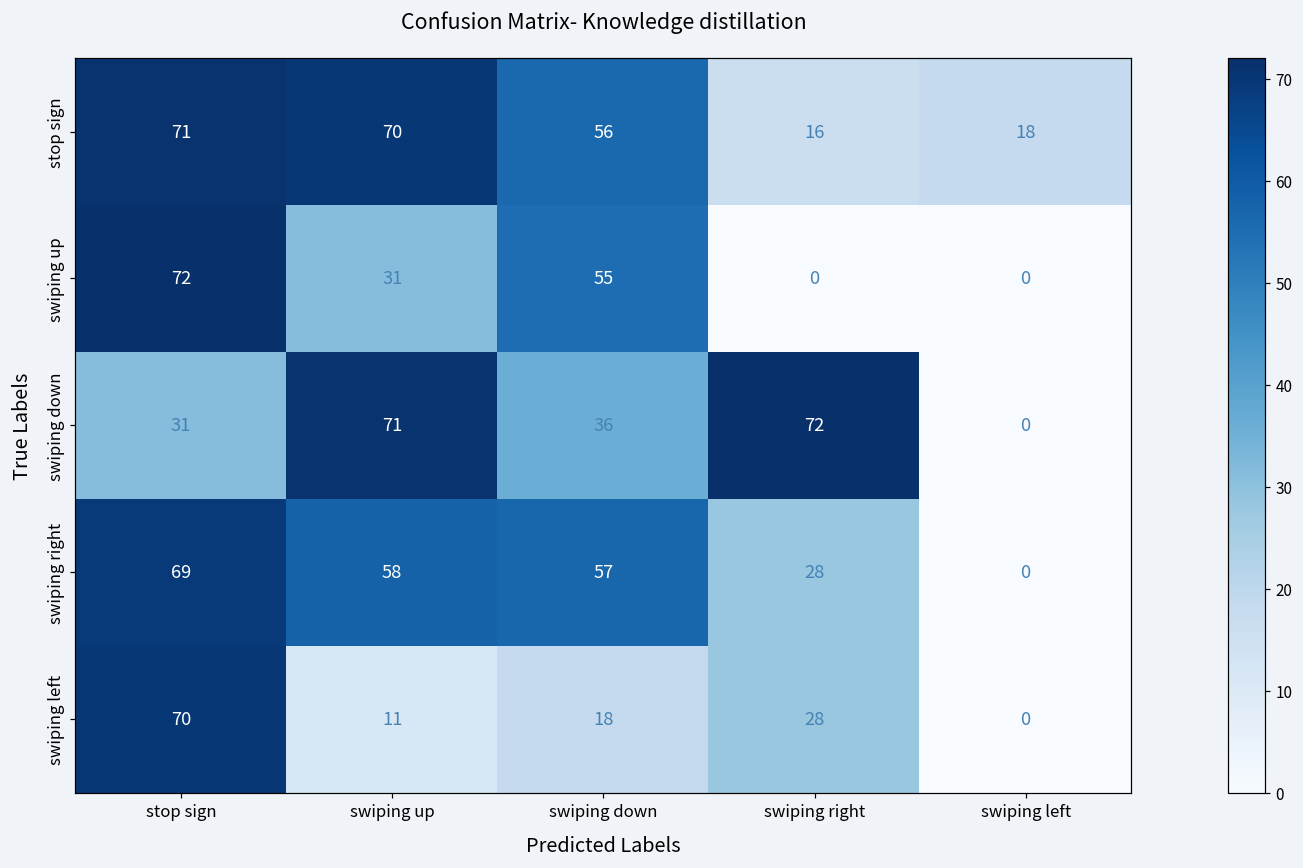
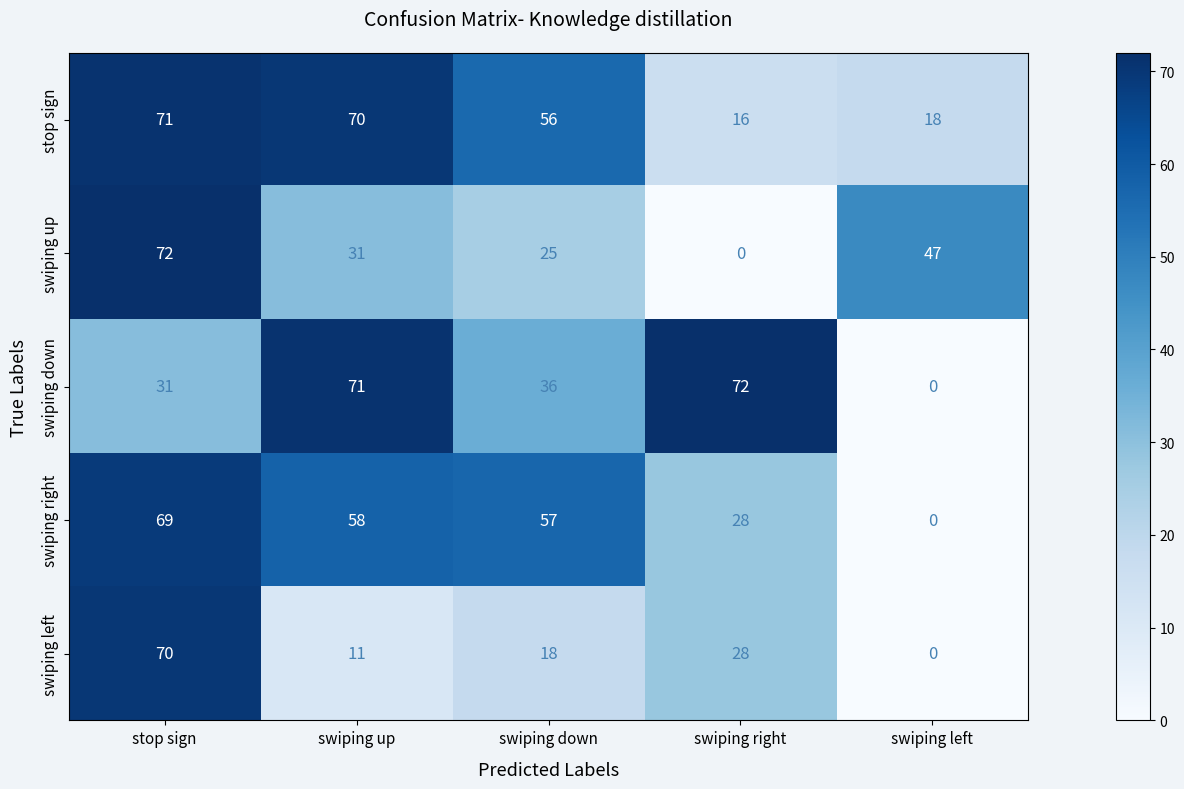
swiping up, swiping down: 55 -> 25
swiping up, swiping left: 0 -> 47
